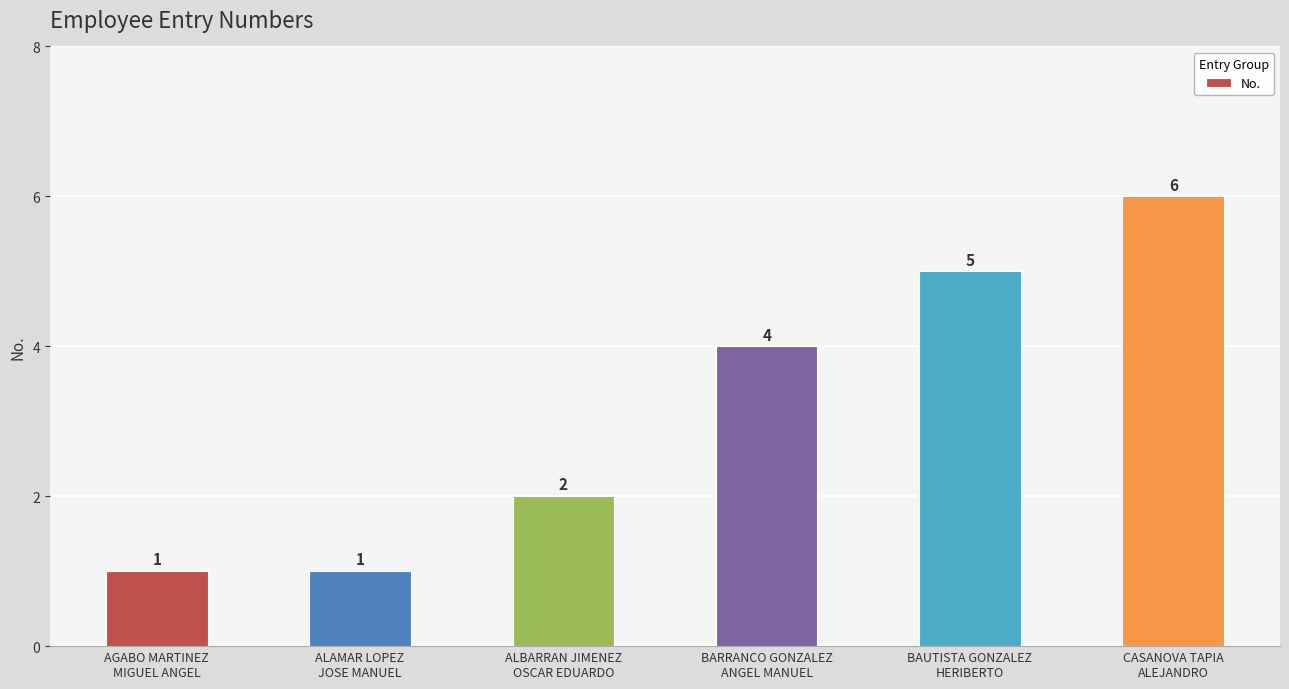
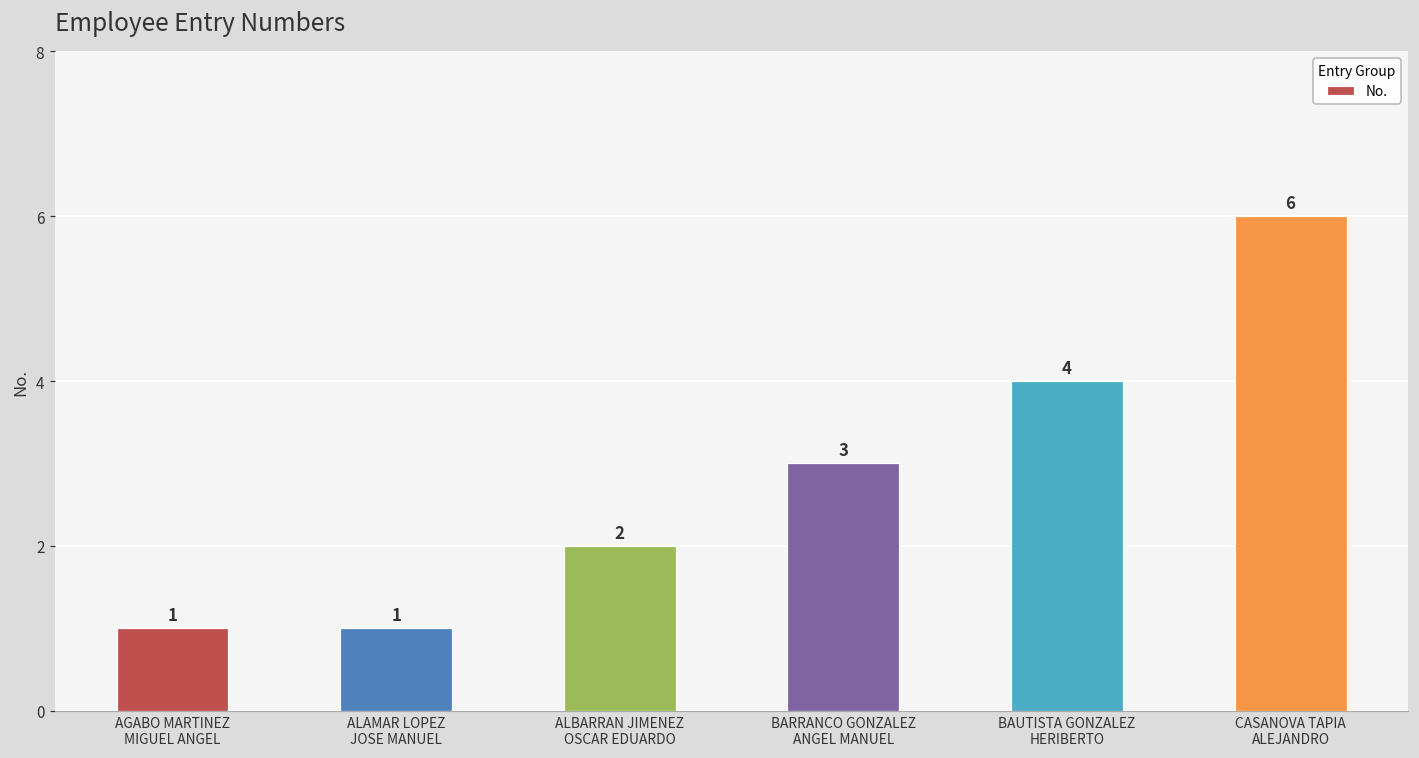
BARRANCO GONZALEZ ANGEL MANUEL: 4 -> 3
BAUTISTA GONZALEZ HERIBERTO: 5 -> 4
